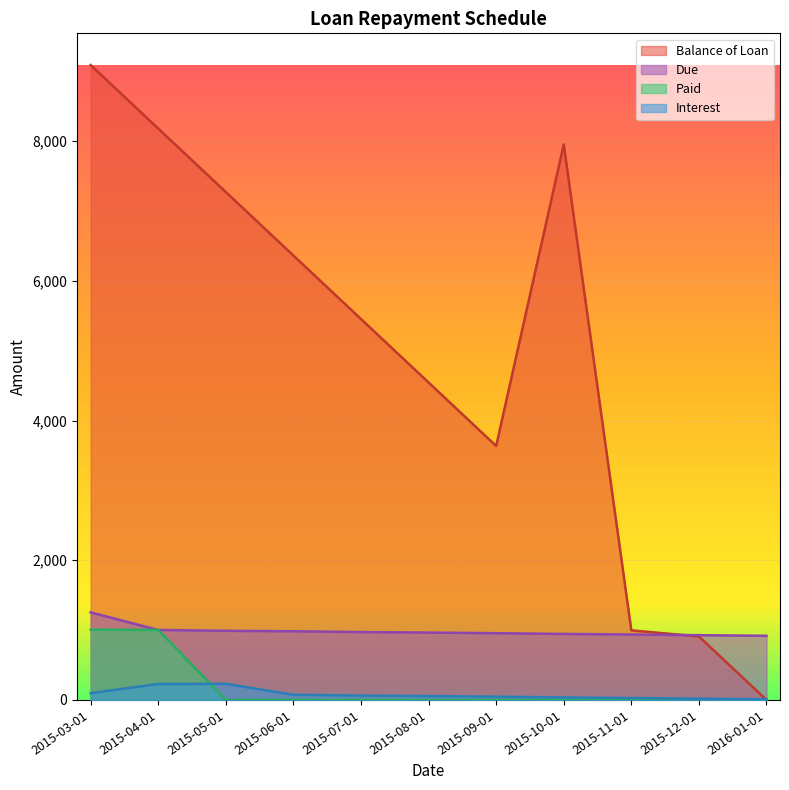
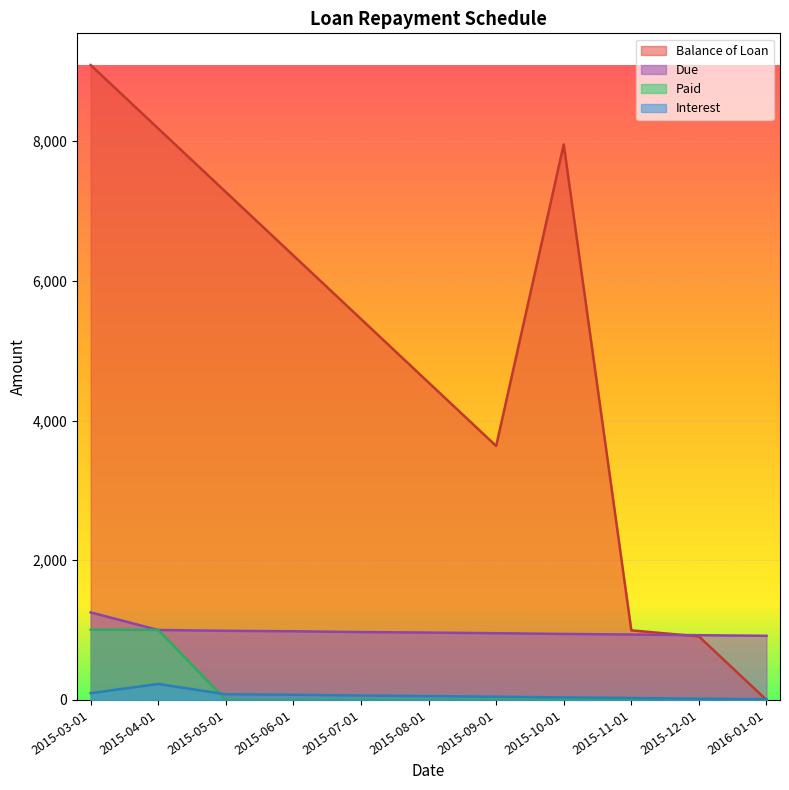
Interest, 2015-05-01: 200 -> 100
